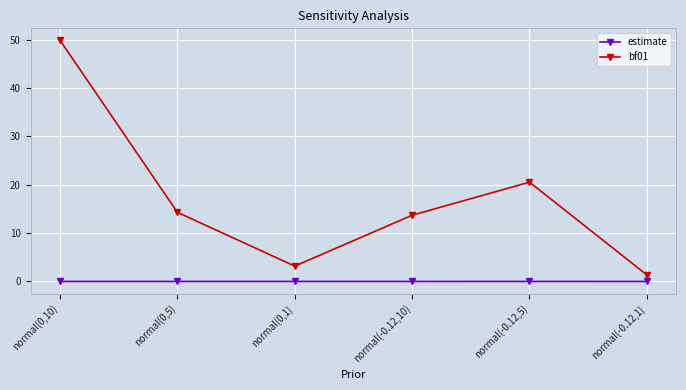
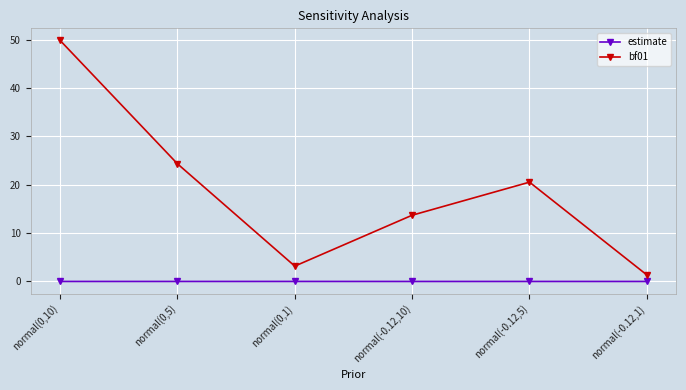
bf01, normal(0,5): 14 -> 24
